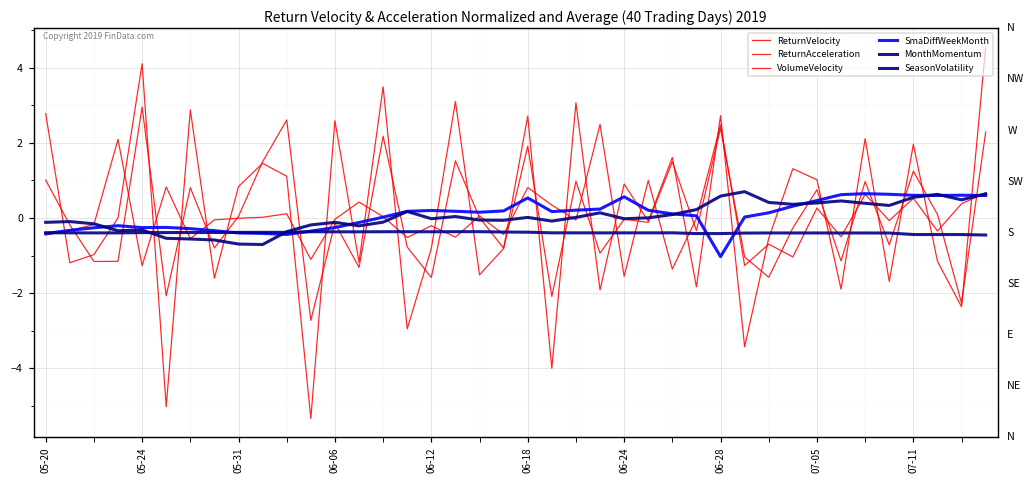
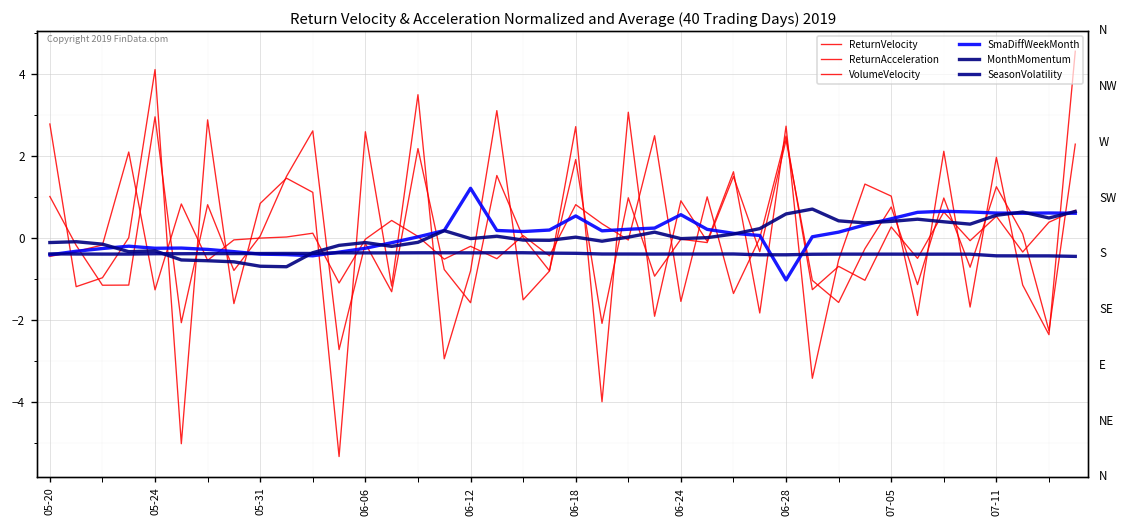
SmaDiffWeekMonth, 06-12: 0.2 -> 1.2
